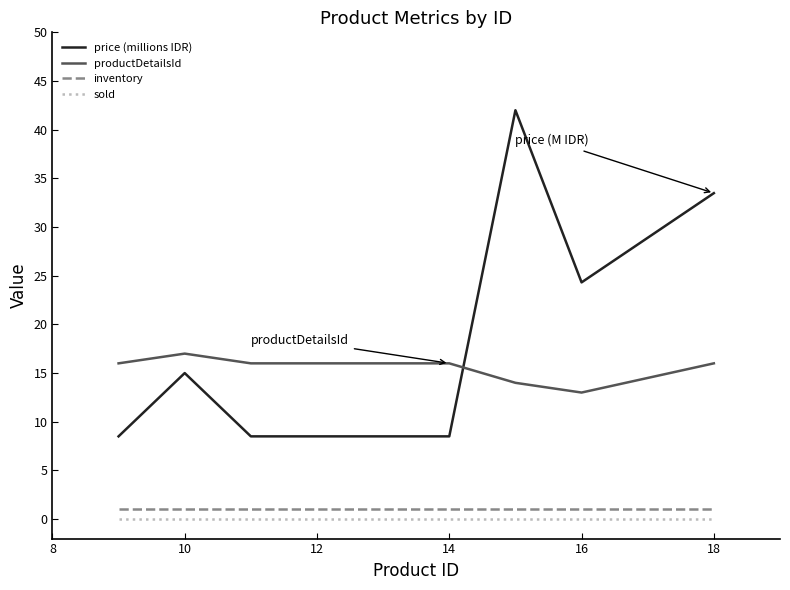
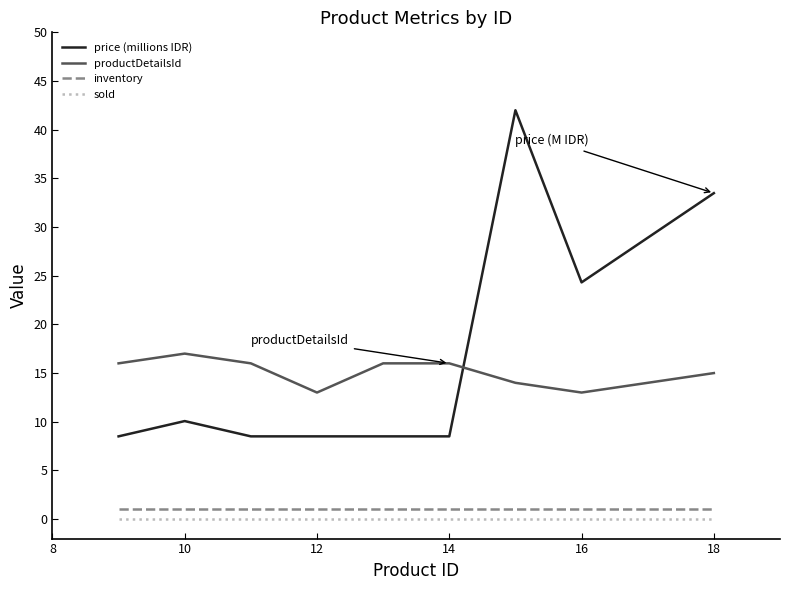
price (millions IDR), 10: 15 -> 10
productDetailsId, 12: 16 -> 13
productDetailsId, 18: 16 -> 15
